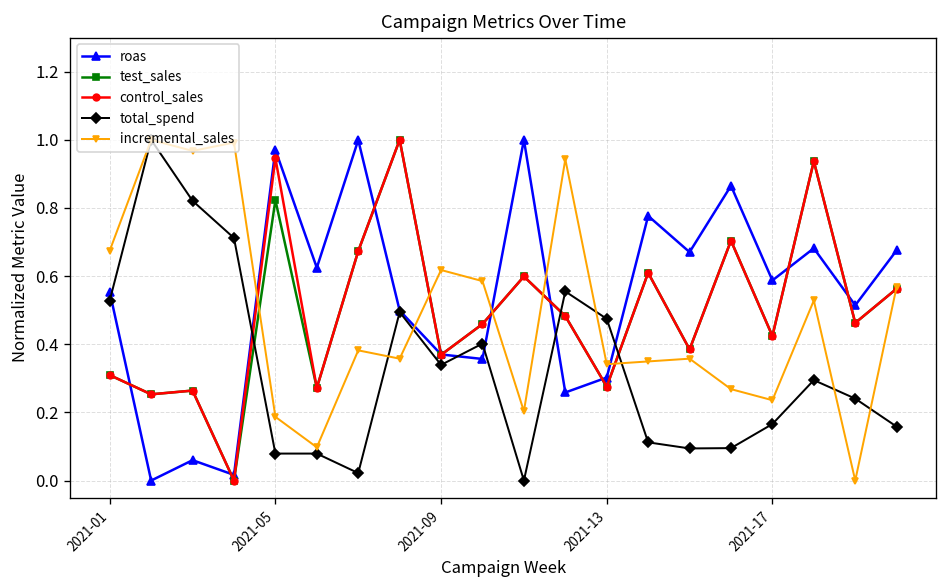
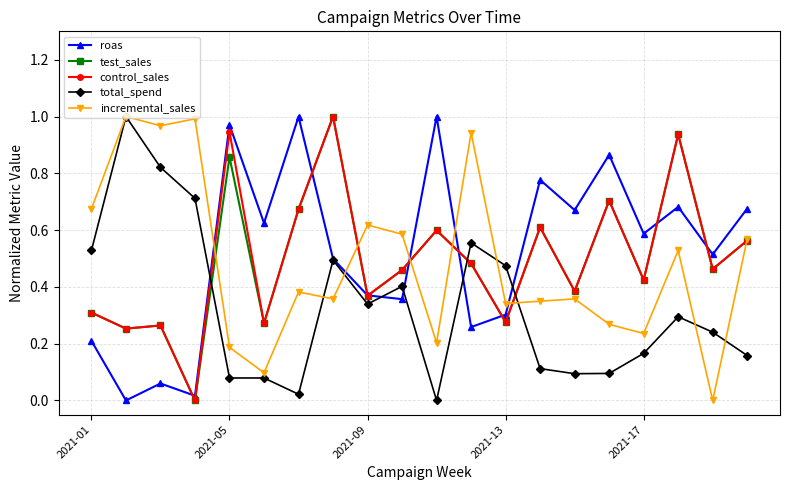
roas, 2021-01: 0.55 -> 0.21
test_sales, 2021-05: 0.82 -> 0.86
